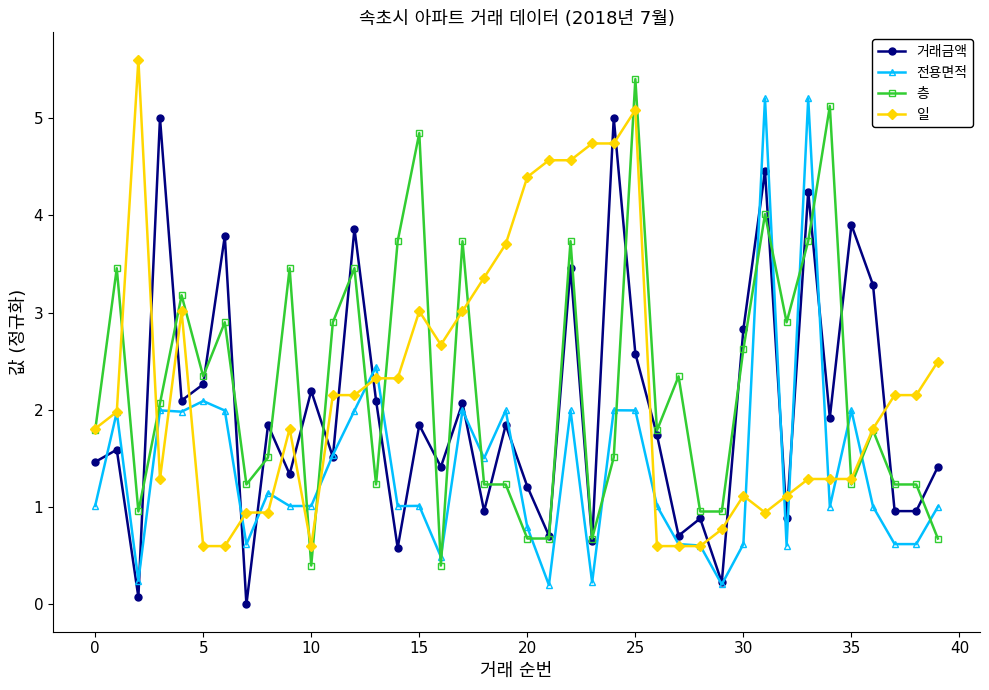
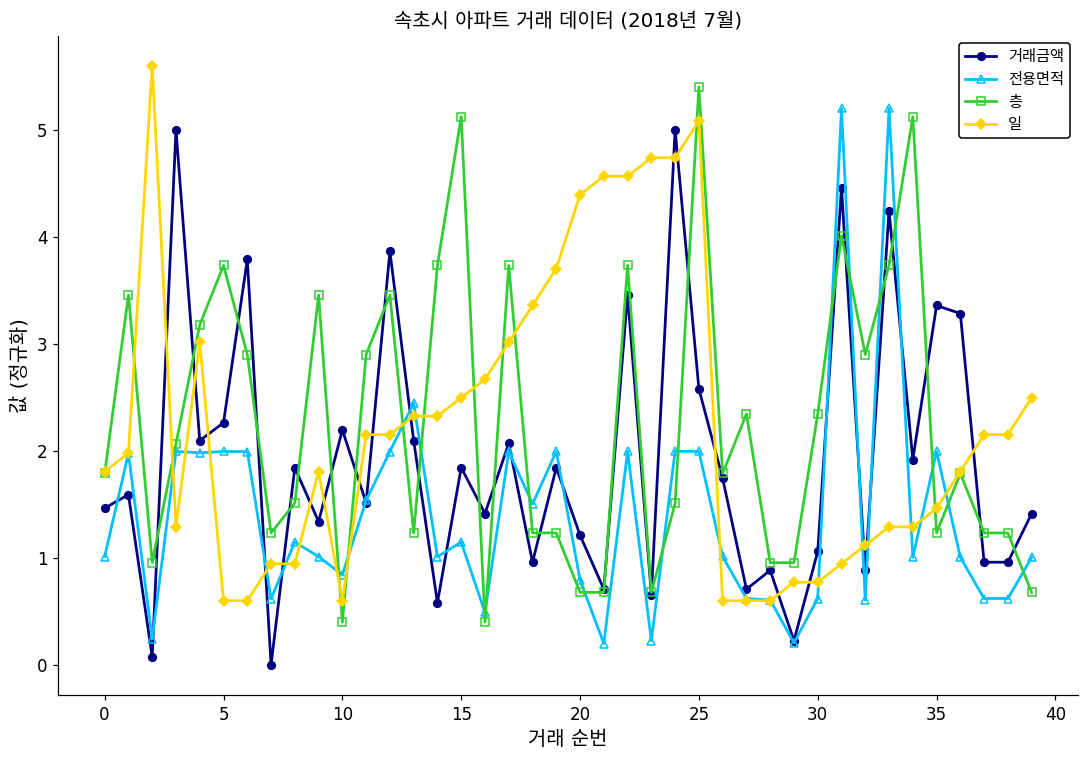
전용면적, 5: 2.1 -> 2.0
층, 5: 2.3 -> 3.7
전용면적, 10: 1.0 -> 0.8
전용면적, 15: 1.0 -> 1.1
층, 15: 4.8 -> 5.1
일, 15: 3.0 -> 2.5
거래금액, 30: 2.8 -> 1.1
층, 30: 2.6 -> 2.3
일, 30: 1.1 -> 0.8
거래금액, 35: 3.9 -> 3.4
일, 35: 1.3 -> 1.5
